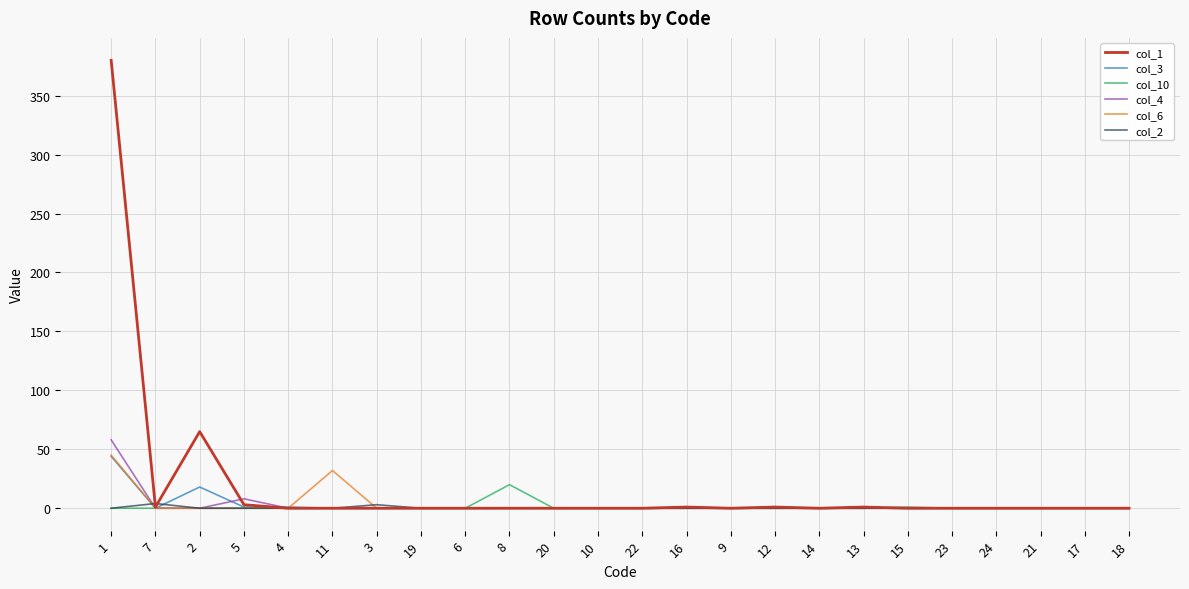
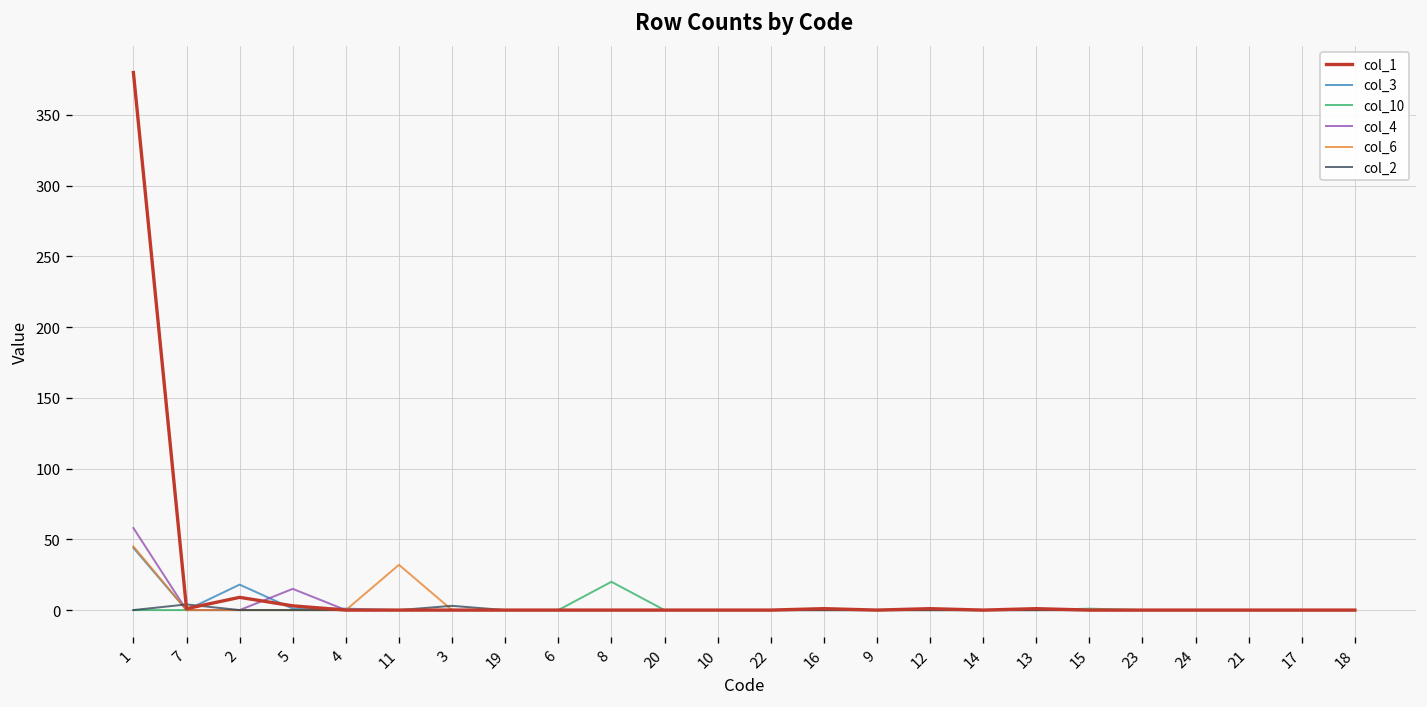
col_1, 2: 65 -> 9
col_4, 5: 8 -> 15
